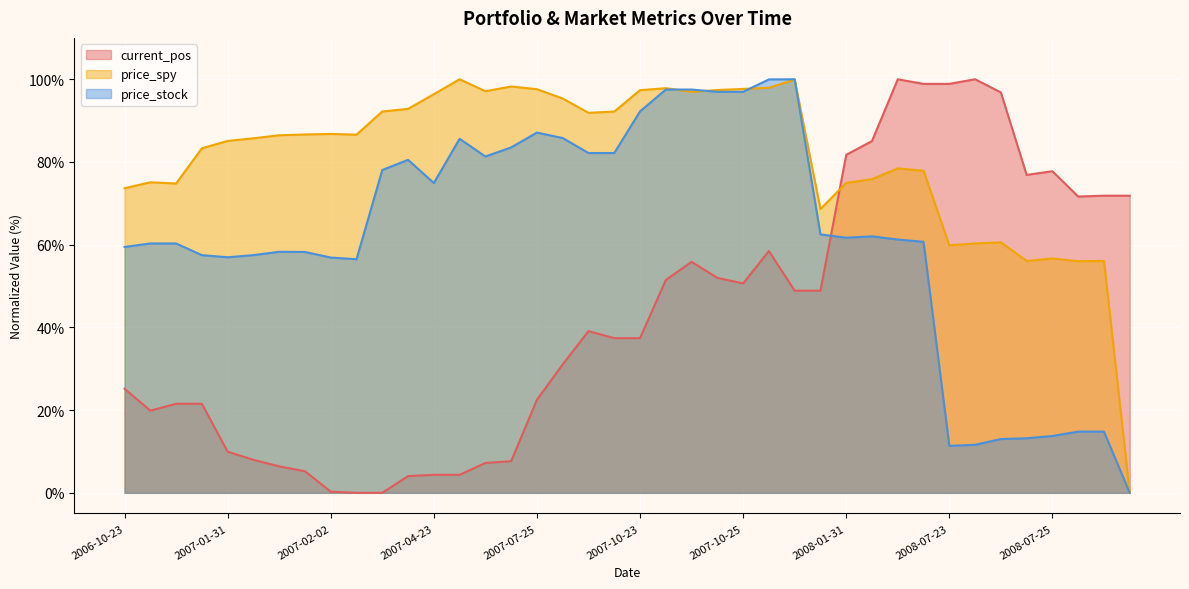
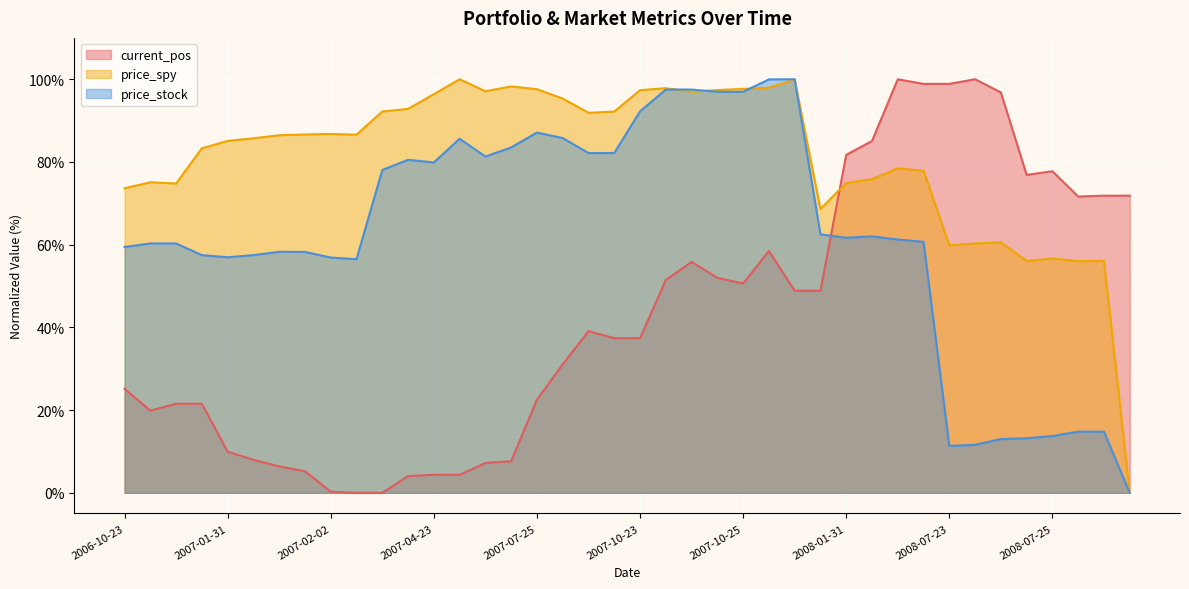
price_stock, 2007-04-23: 75% -> 80%
